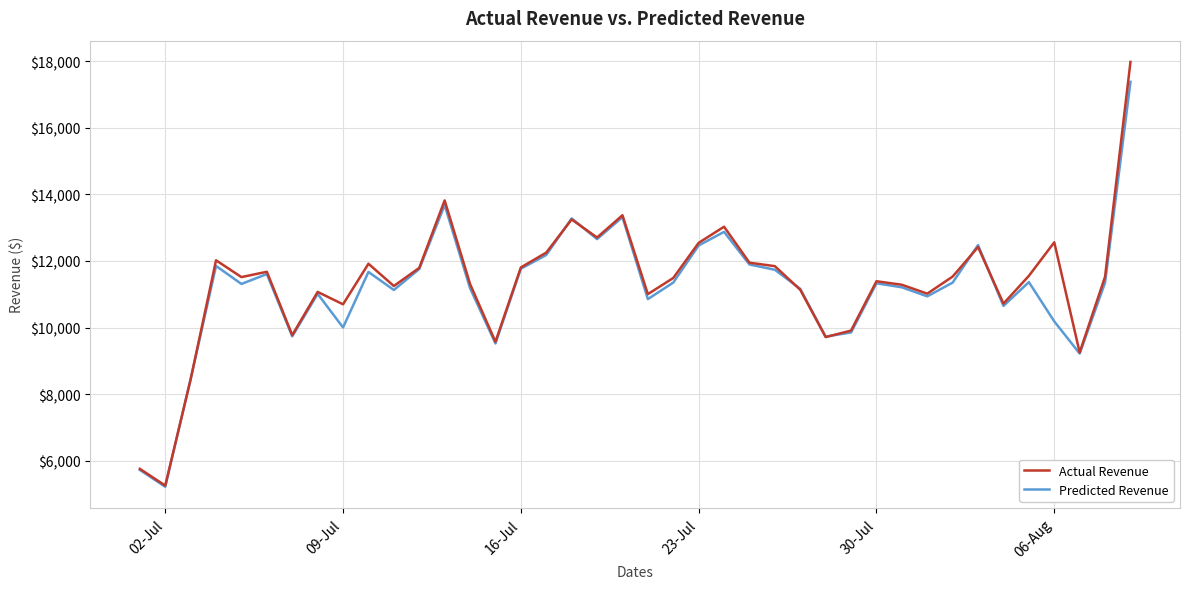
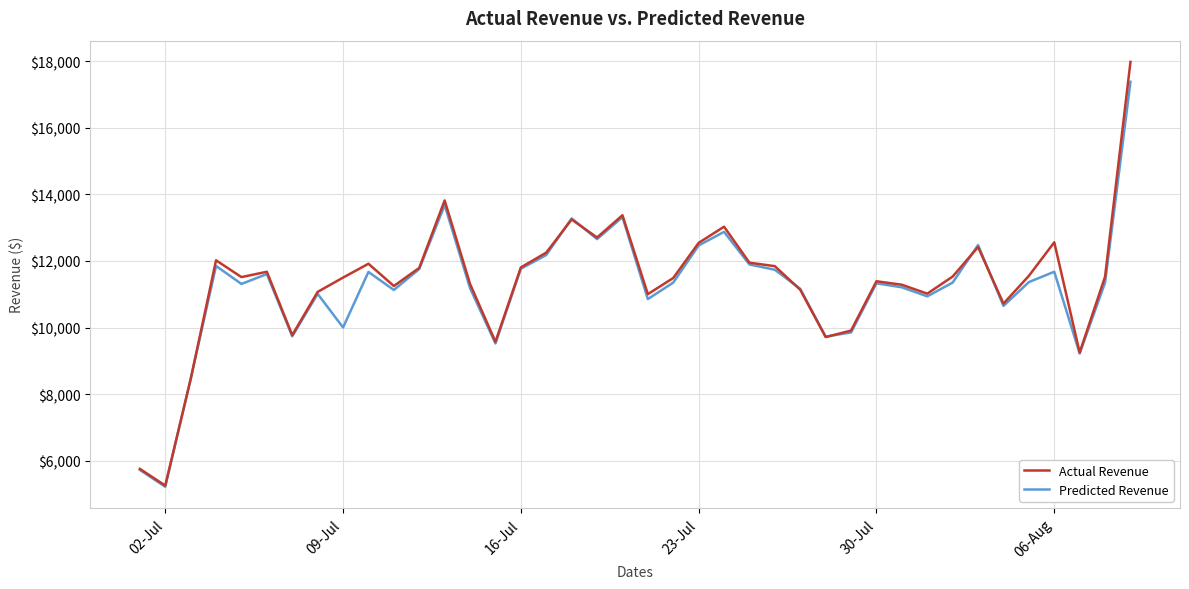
Actual Revenue, 09-Jul: $10,700 -> $11,500
Predicted Revenue, 06-Aug: $10,200 -> $11,700
